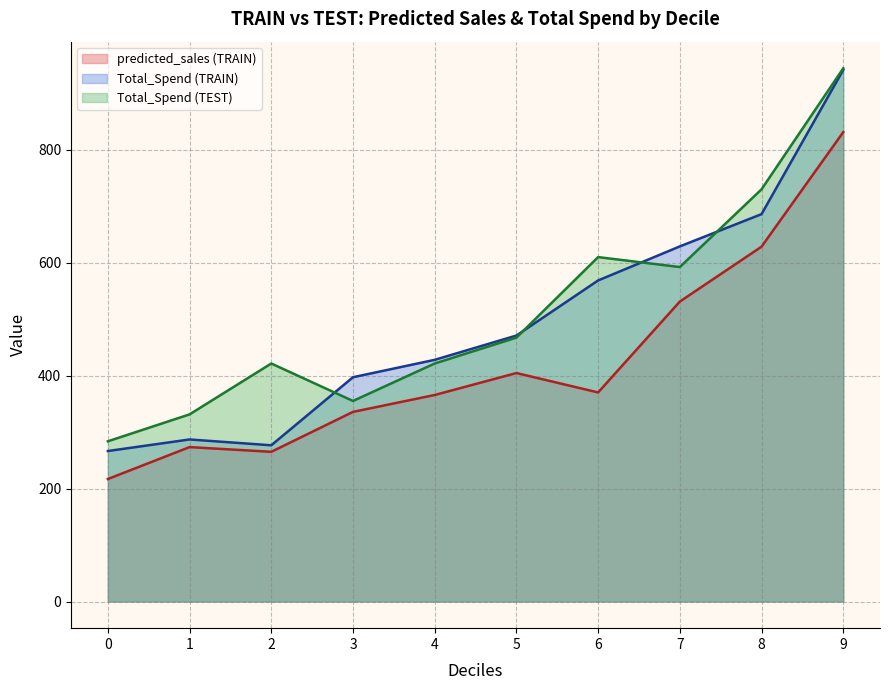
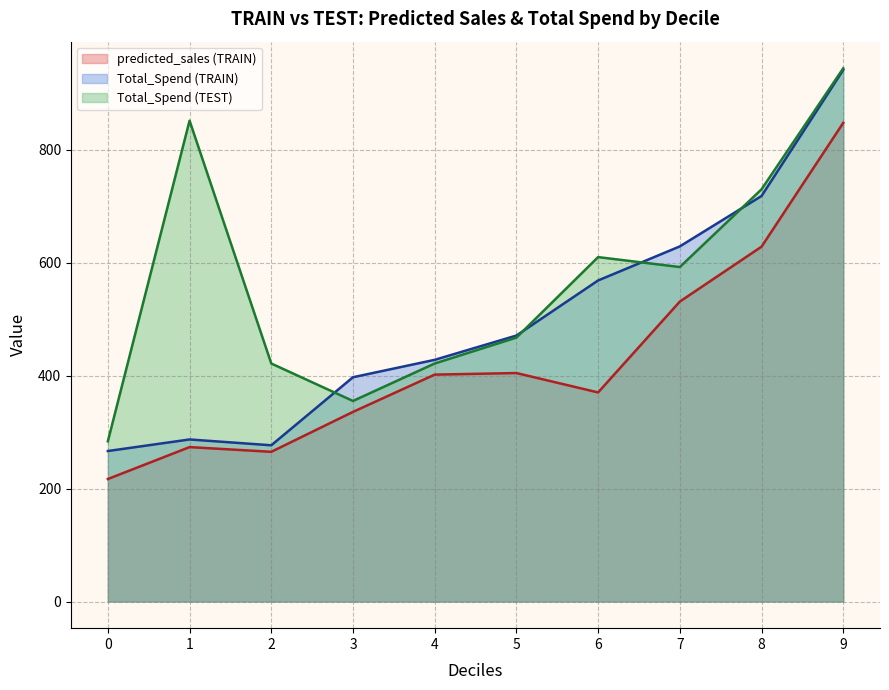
Total_Spend (TEST), 1: 330 -> 850
predicted_sales (TRAIN), 4: 370 -> 400
Total_Spend (TRAIN), 8: 690 -> 720
predicted_sales (TRAIN), 9: 830 -> 850
